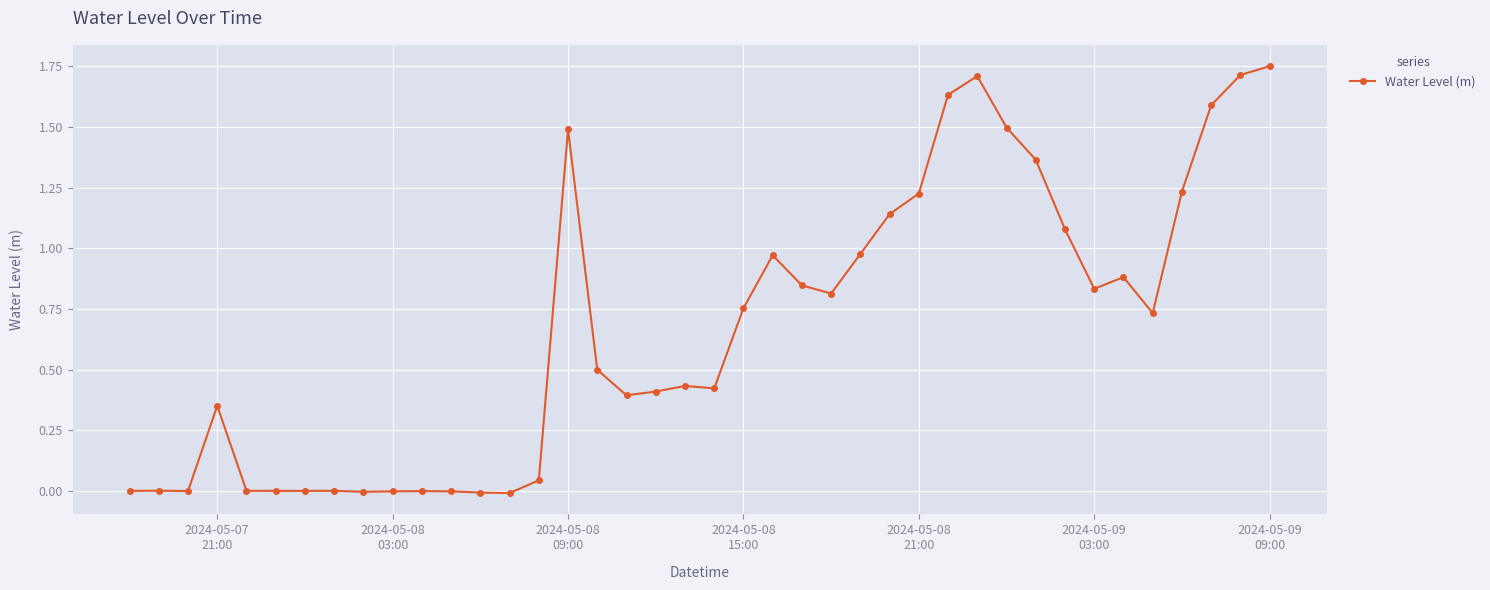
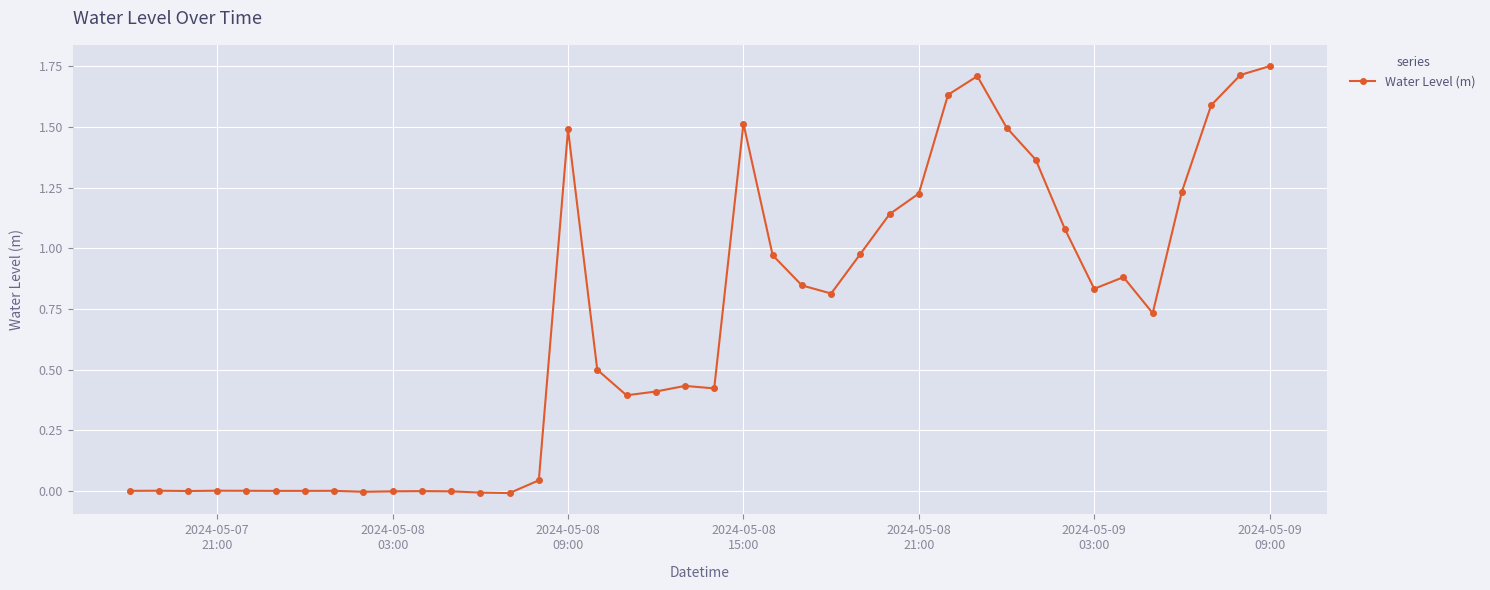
2024-05-07 21:00: 0.35 -> 0.00
2024-05-08 15:00: 0.75 -> 1.51
